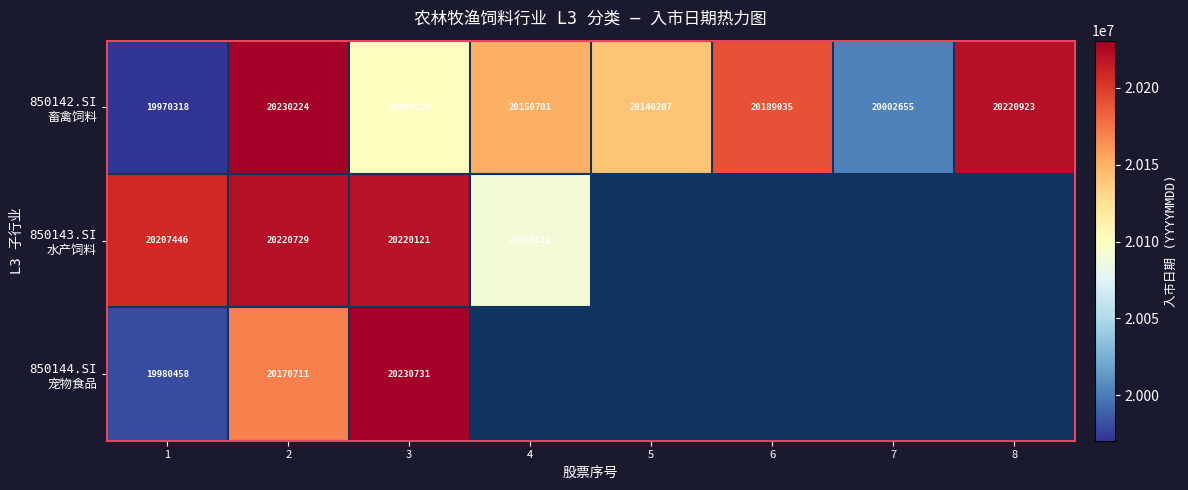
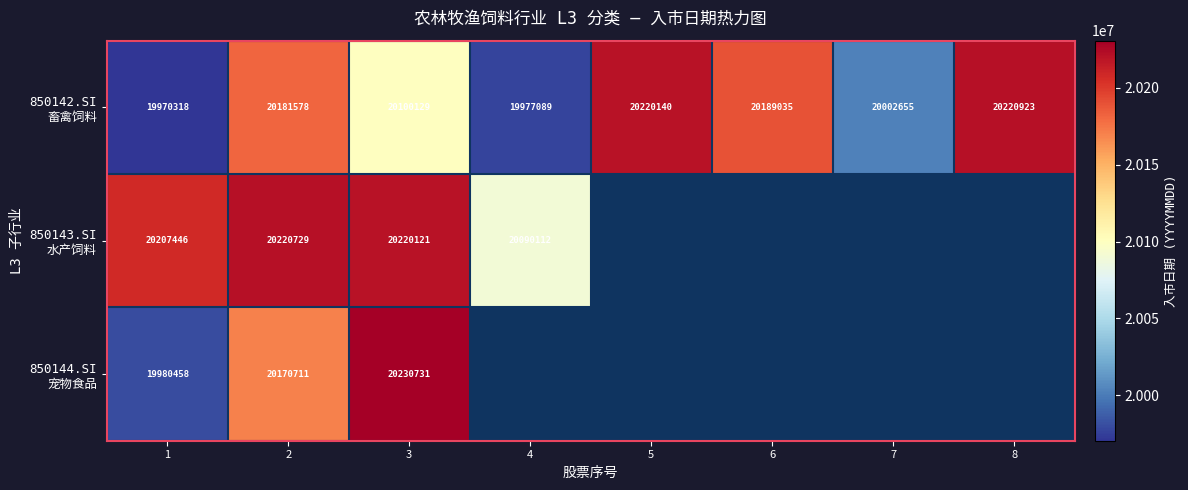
850142.SI 畜禽饲料, 2: 20230224 -> 20181578
850142.SI 畜禽饲料, 4: 20150701 -> 19977089
850142.SI 畜禽饲料, 5: 20140207 -> 20220140
